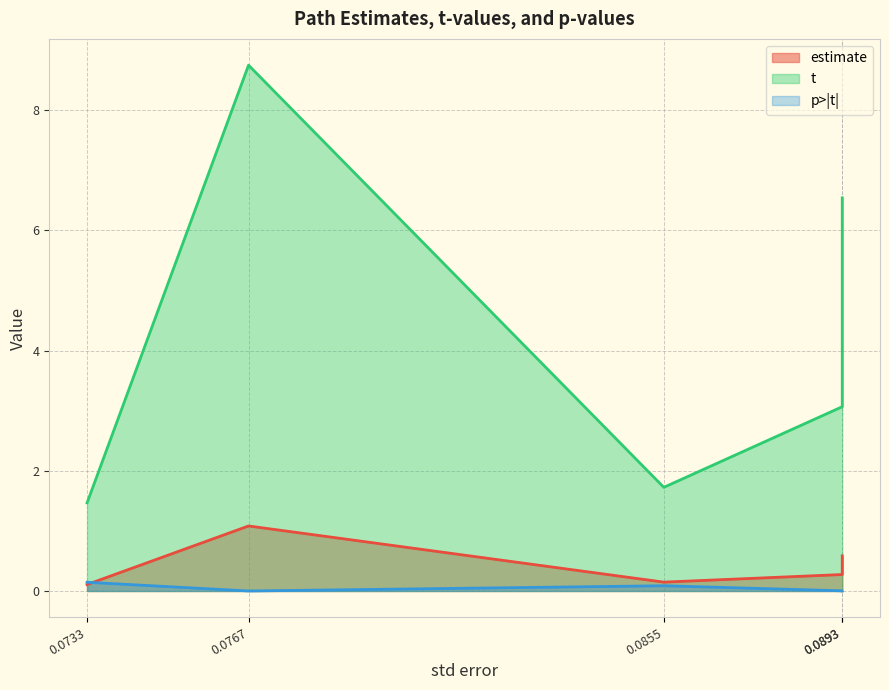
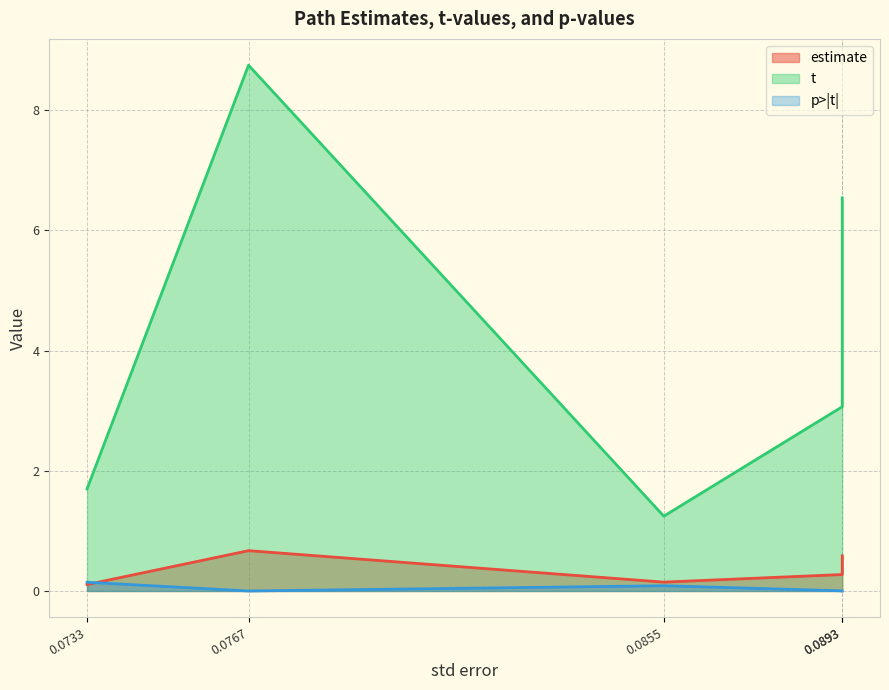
t, 0.0733: 1.5 -> 1.7
estimate, 0.0767: 1.1 -> 0.7
t, 0.0855: 1.7 -> 1.2
